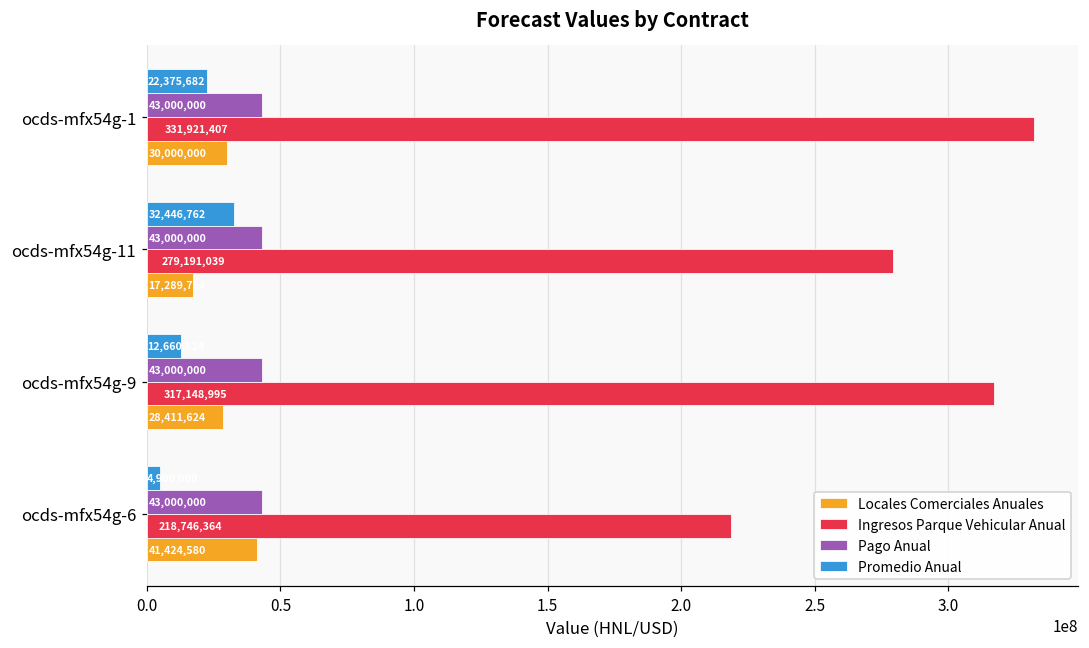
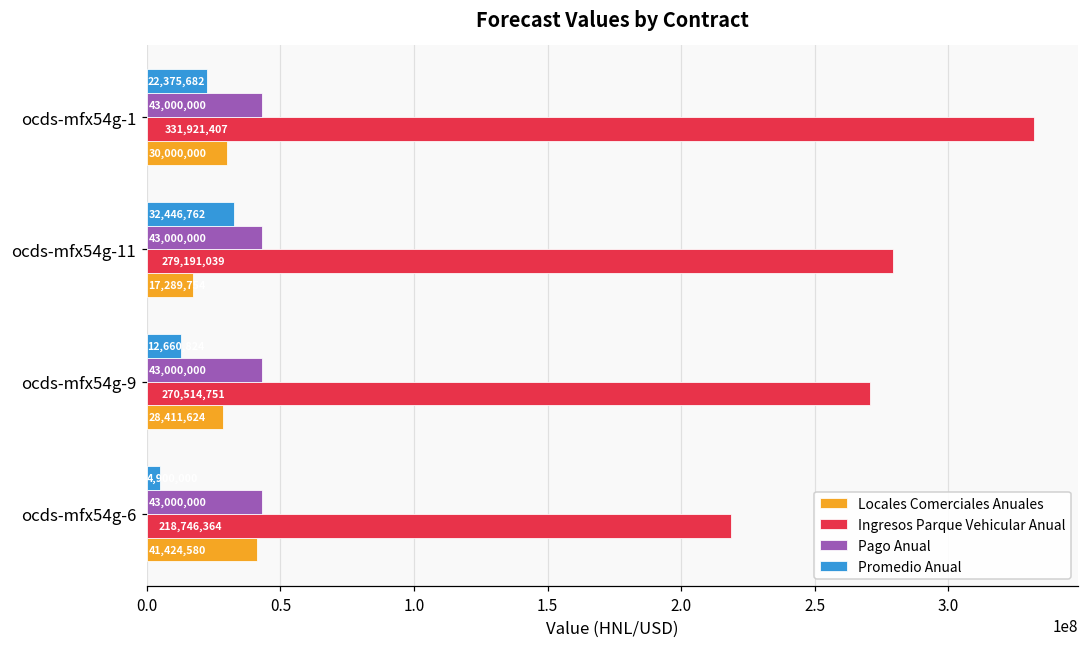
Ingresos Parque Vehicular Anual, ocds-mfx54g-9: 317,148,995 -> 270,514,751
